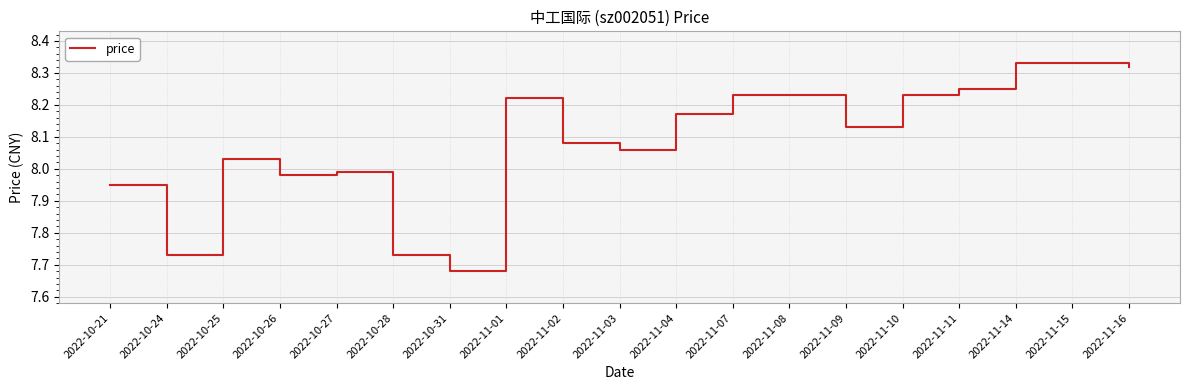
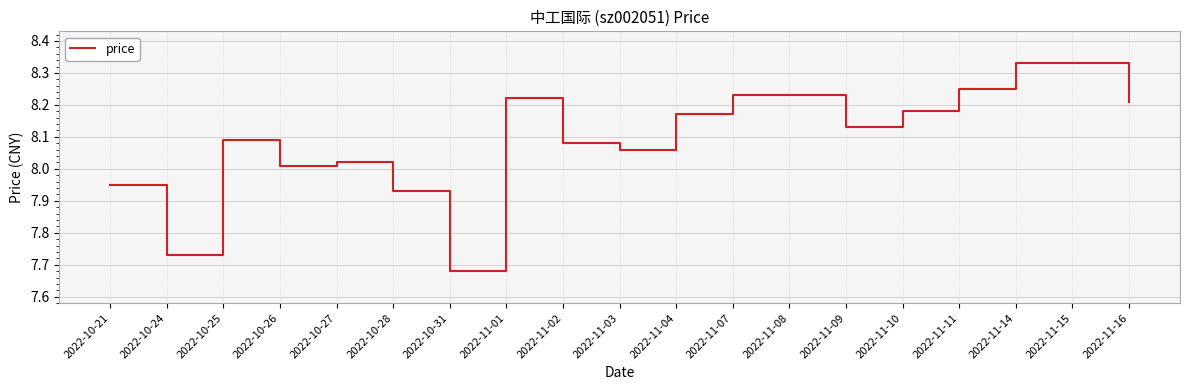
2022-10-25: 8.03 -> 8.09
2022-10-26: 7.98 -> 8.01
2022-10-27: 7.99 -> 8.02
2022-10-28: 7.73 -> 7.93
2022-11-10: 8.23 -> 8.18
2022-11-16: 8.32 -> 8.21
